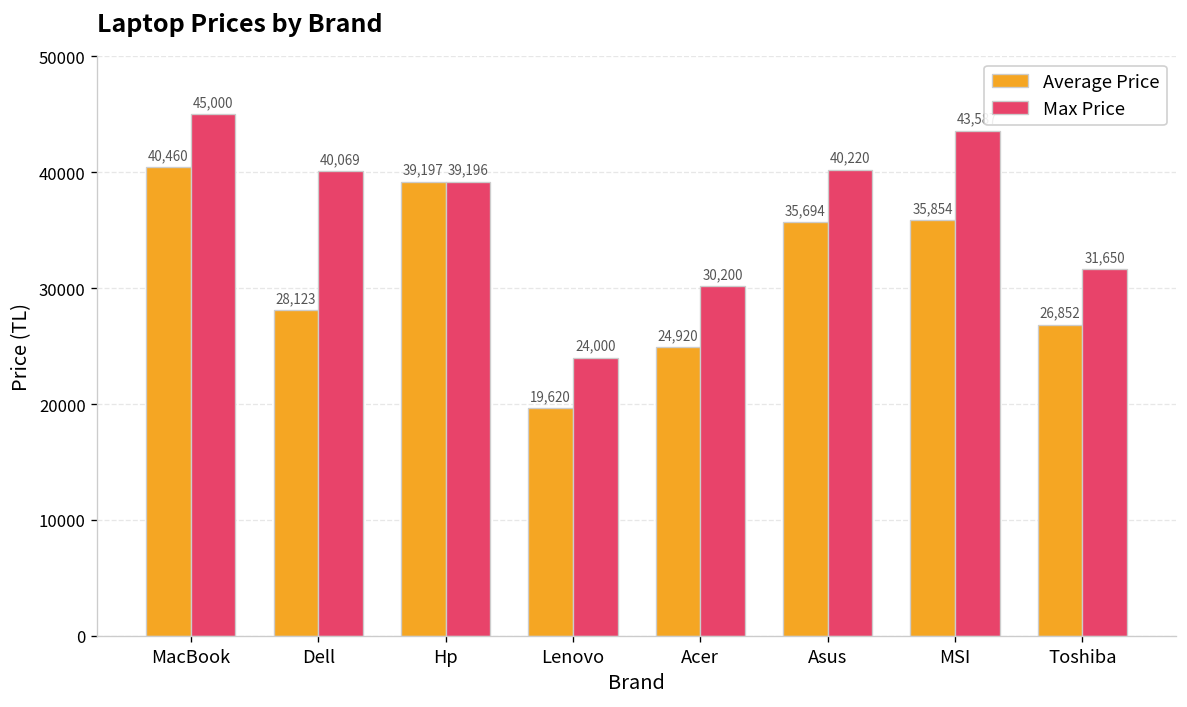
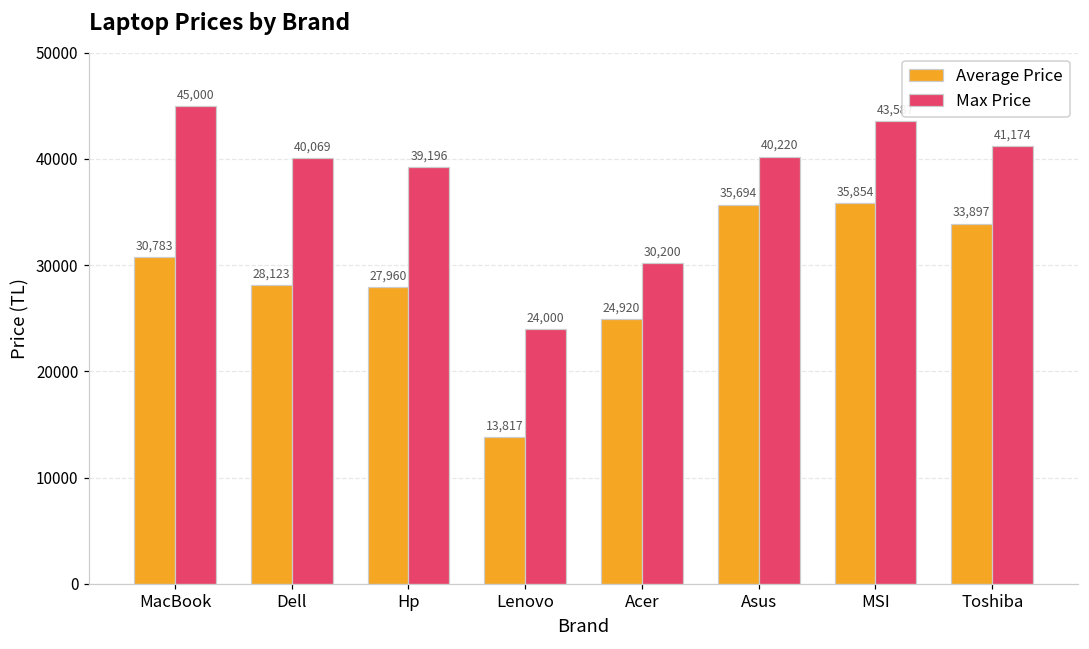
Average Price, MacBook: 40,460 -> 30,783
Average Price, Hp: 39,197 -> 27,960
Average Price, Lenovo: 19,620 -> 13,817
Average Price, Toshiba: 26,852 -> 33,897
Max Price, Toshiba: 31,650 -> 41,174
